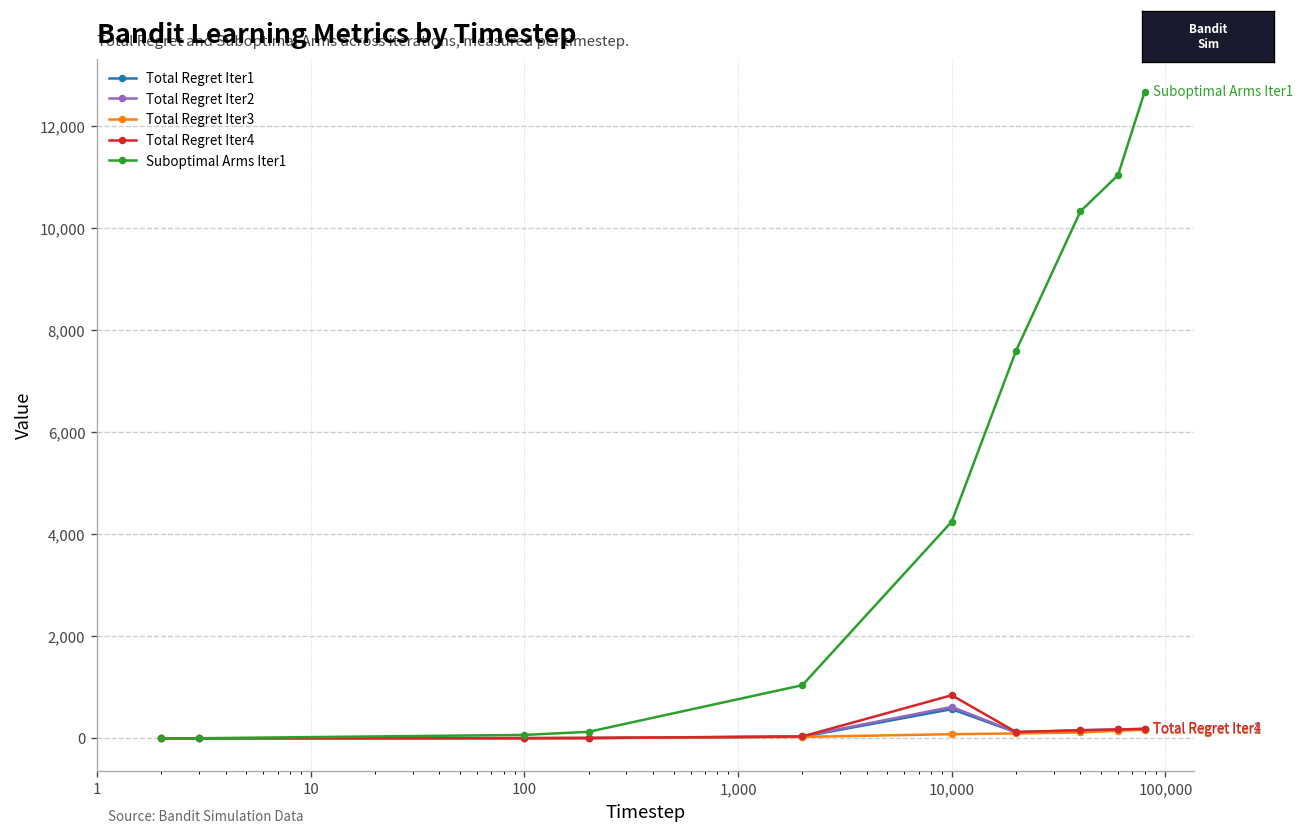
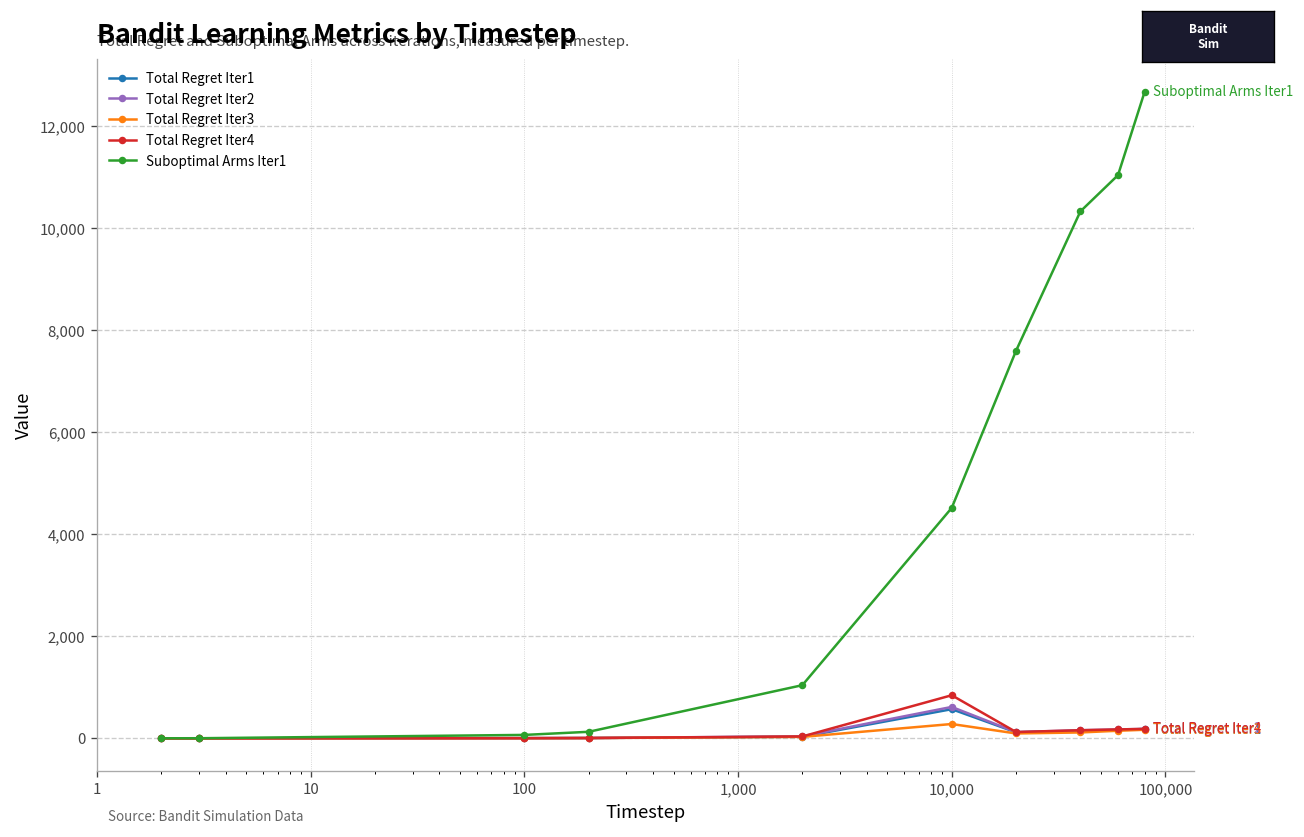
Total Regret Iter3, 10,000: 100 -> 300
Suboptimal Arms Iter1, 10,000: 4,200 -> 4,500
